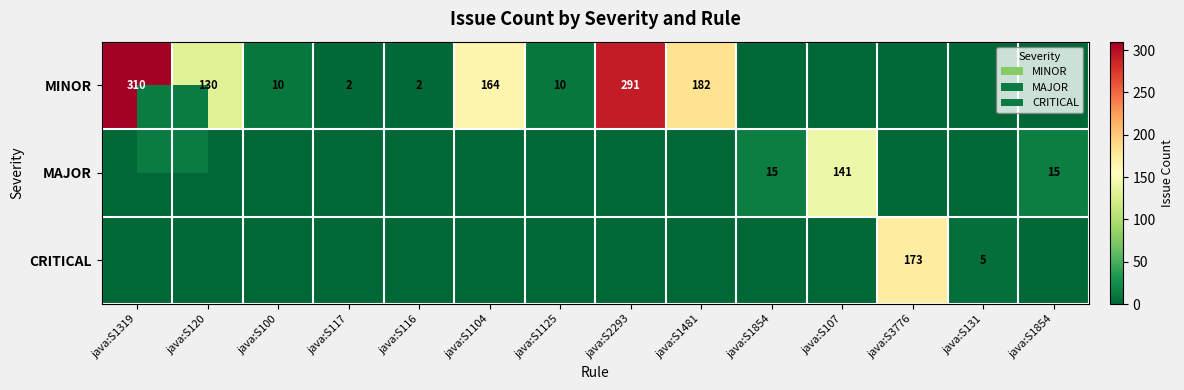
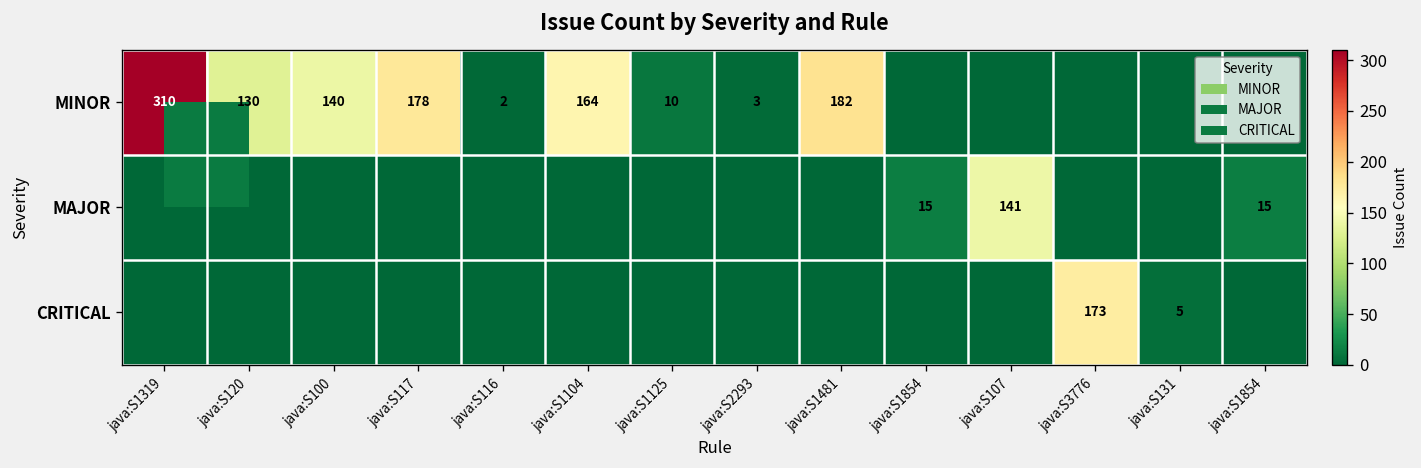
MINOR, java:S100: 10 -> 140
MINOR, java:S117: 2 -> 178
MINOR, java:S2293: 291 -> 3
